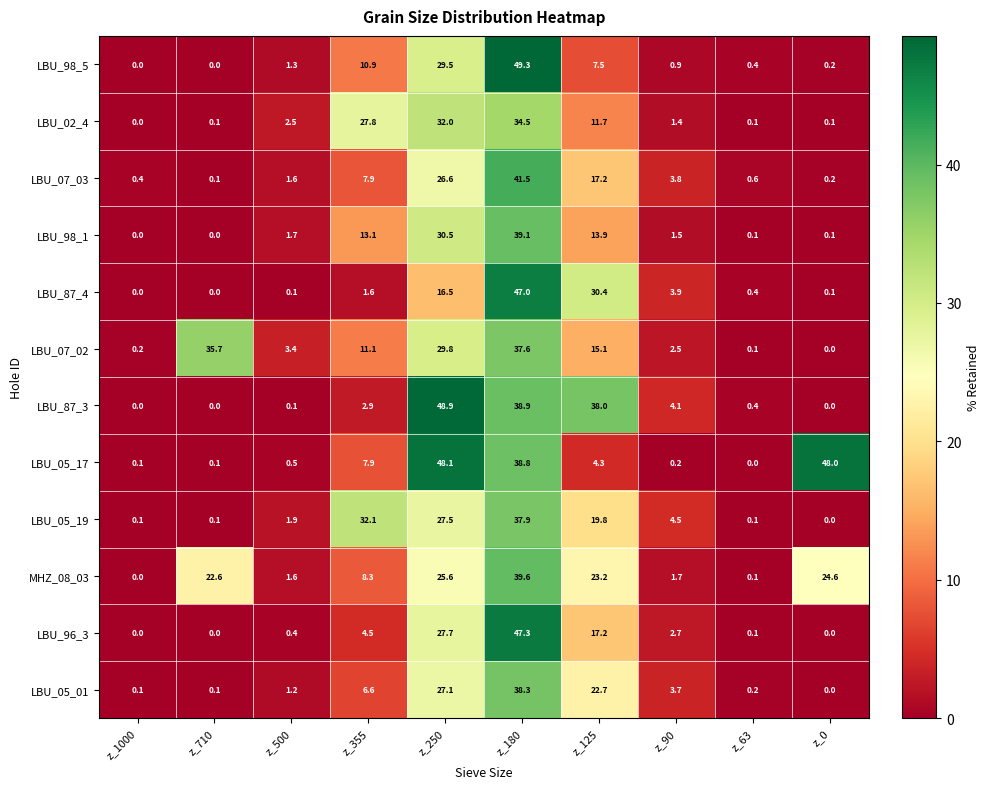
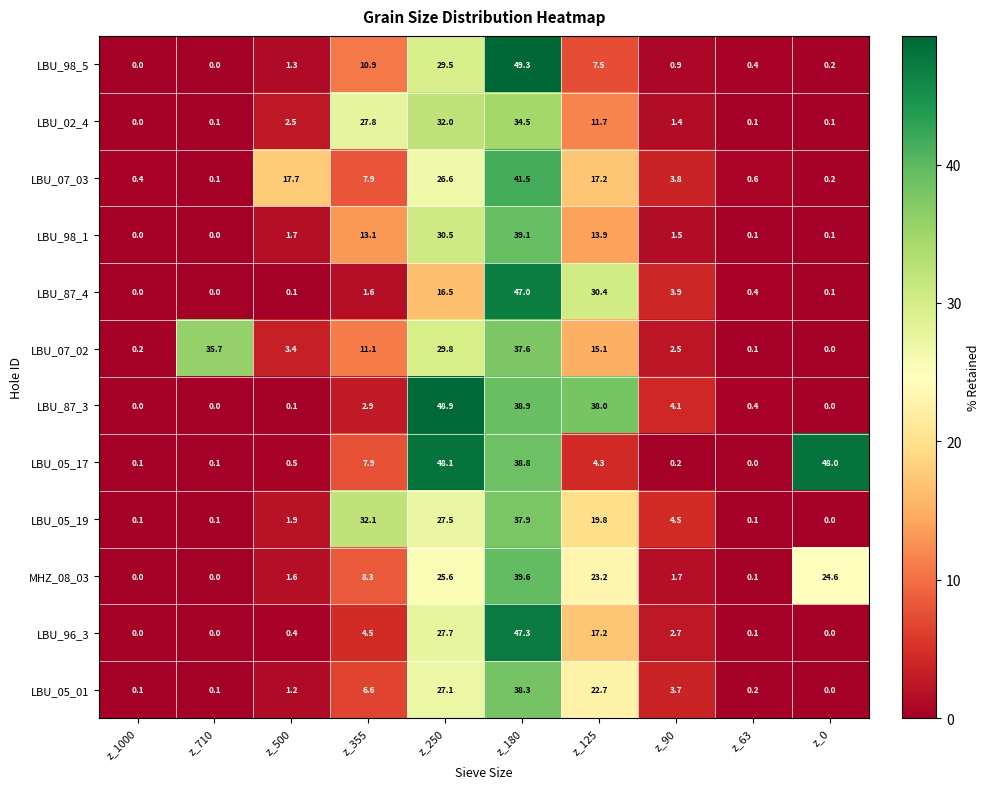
LBU_07_03, z_500: 1.6 -> 17.7
MHZ_08_03, z_710: 22.6 -> 0.0
